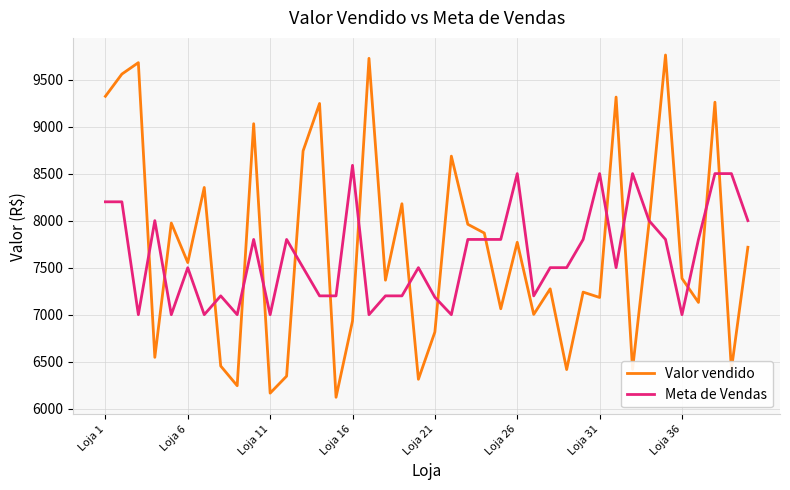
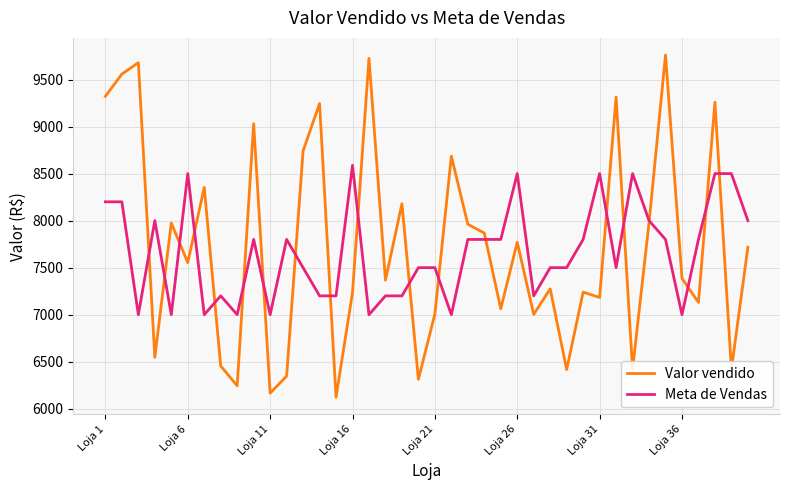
Meta de Vendas, Loja 6: 7500 -> 8500
Valor vendido, Loja 16: 6900 -> 7200
Valor vendido, Loja 21: 6800 -> 7000
Meta de Vendas, Loja 21: 7200 -> 7500
